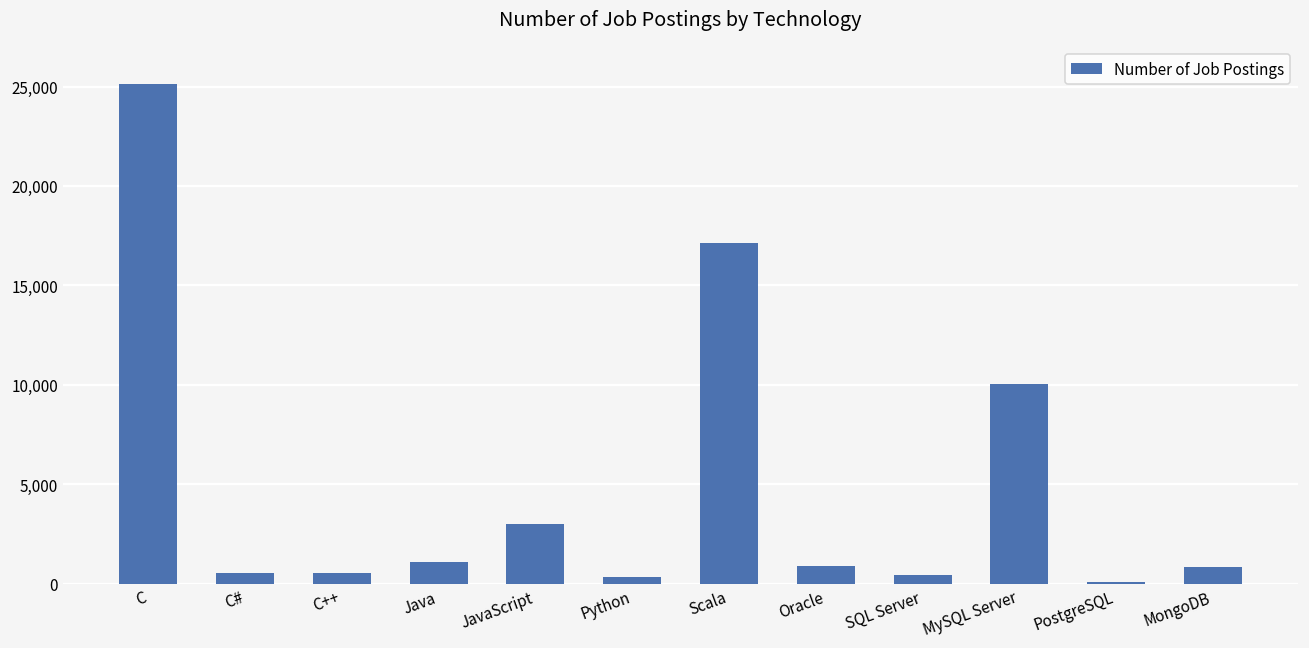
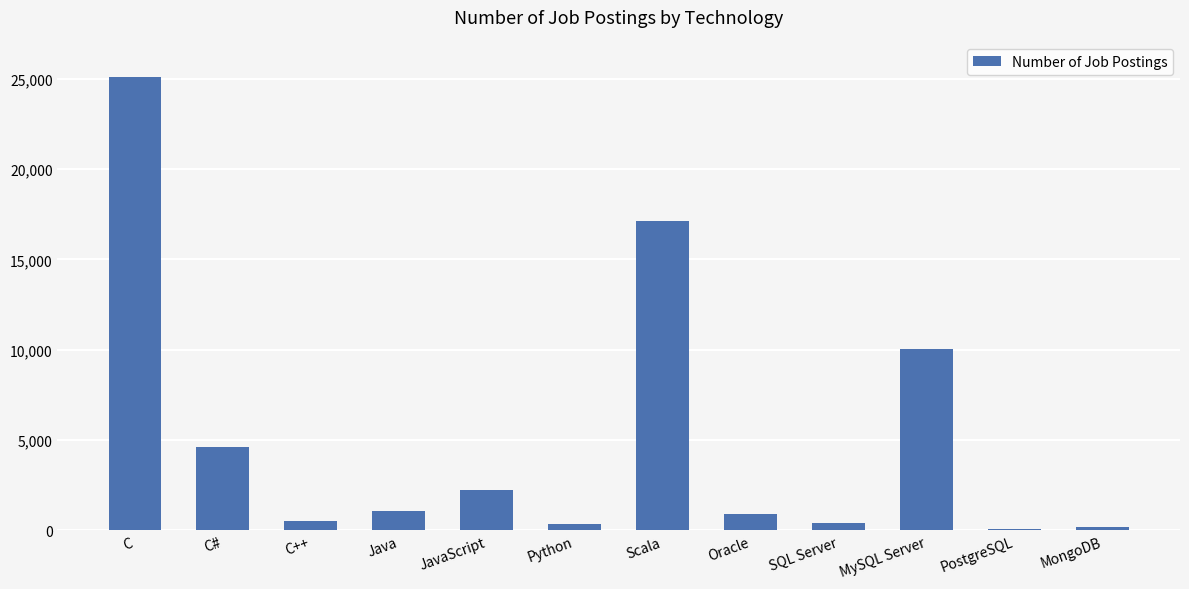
C#: 500 -> 4,600
JavaScript: 3,000 -> 2,200
MongoDB: 800 -> 200
